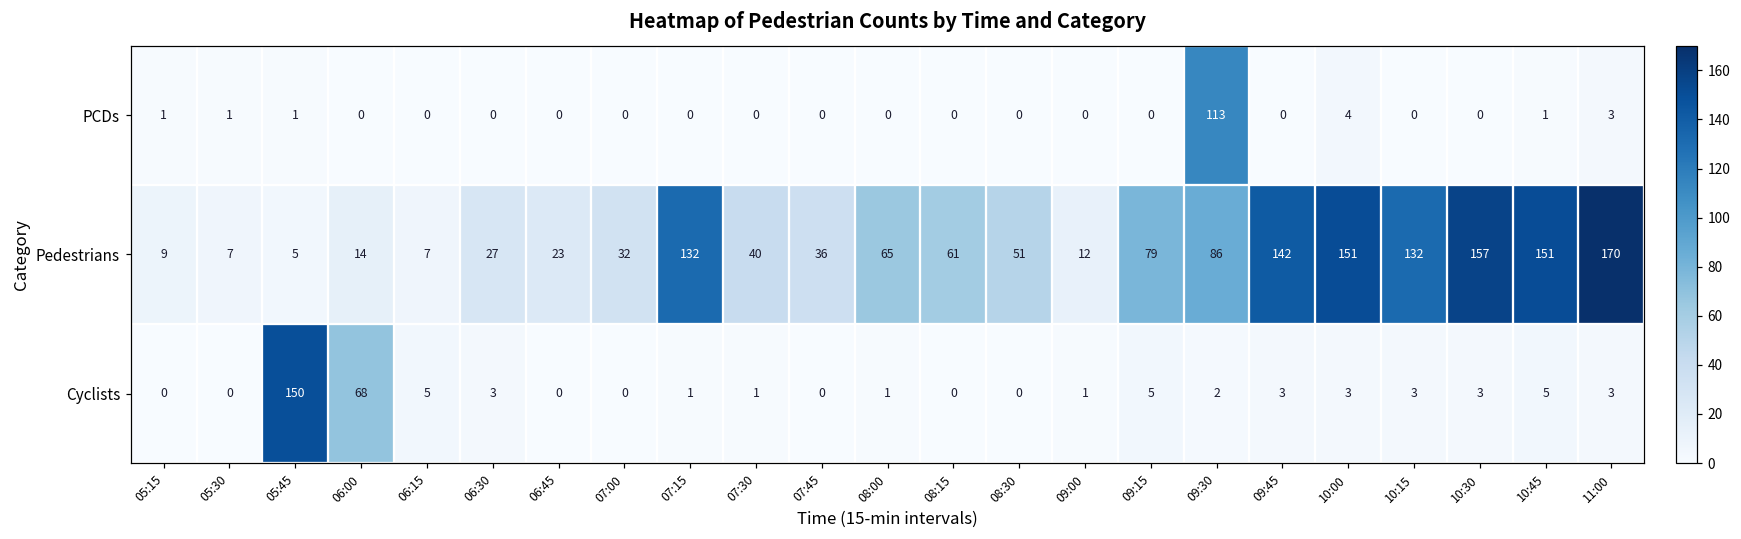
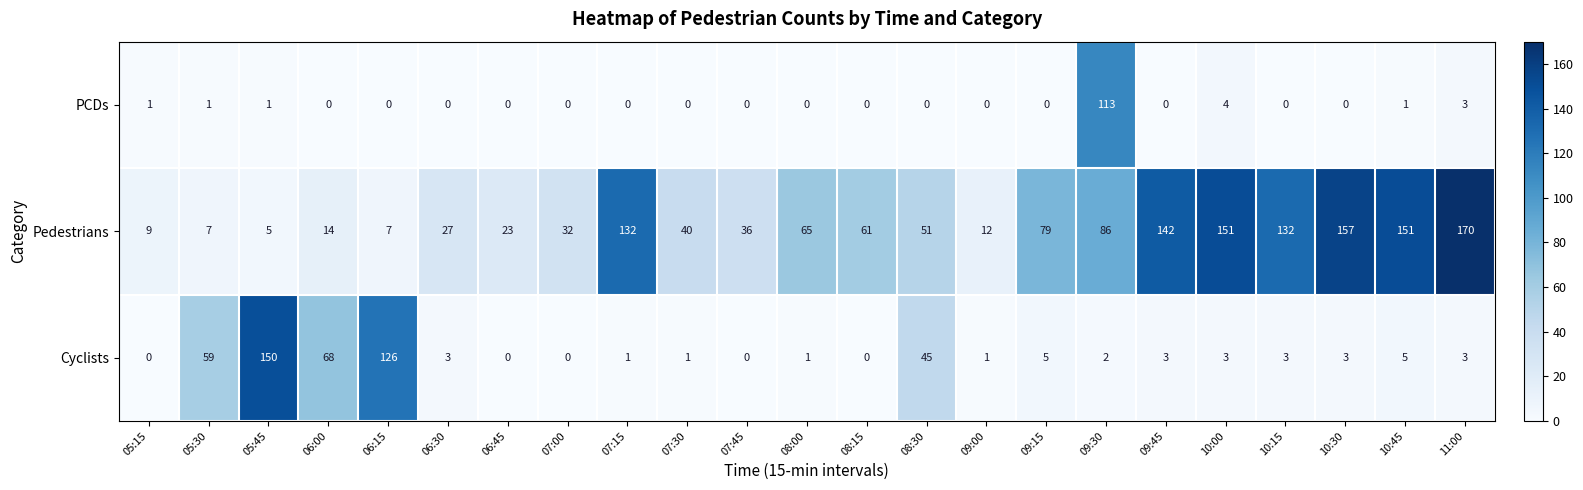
Cyclists, 05:30: 0 -> 59
Cyclists, 06:15: 5 -> 126
Cyclists, 08:30: 0 -> 45
